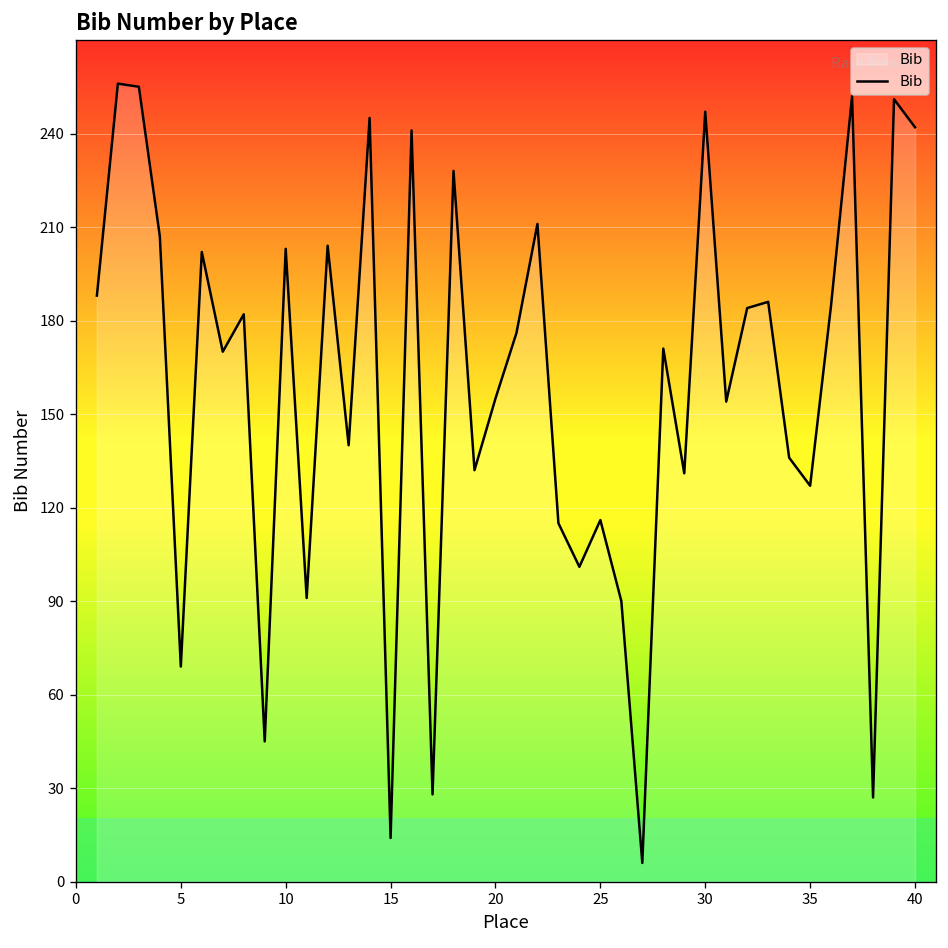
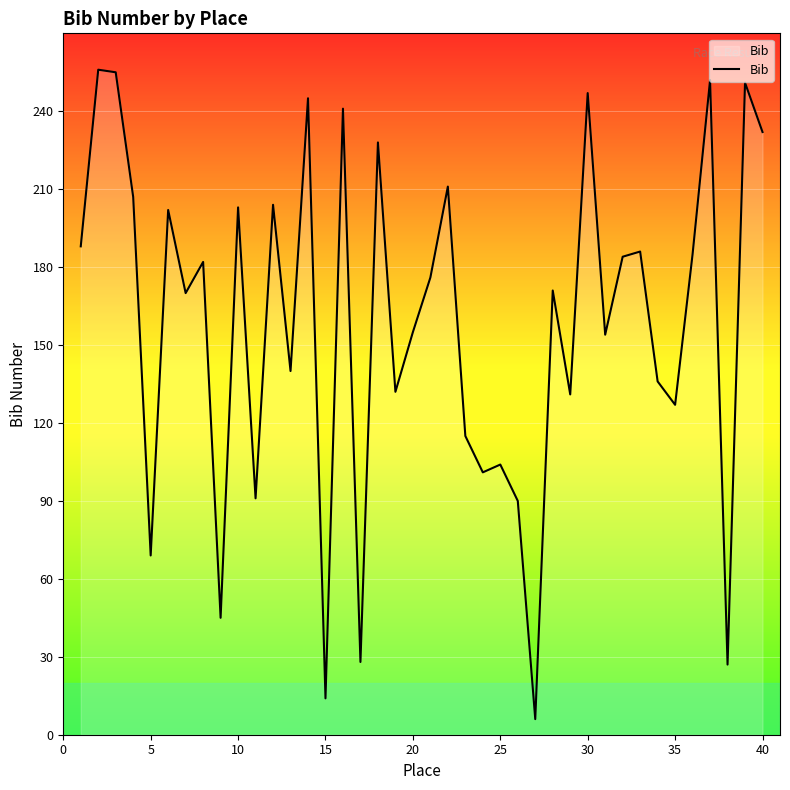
25: 116 -> 104
40: 242 -> 232
